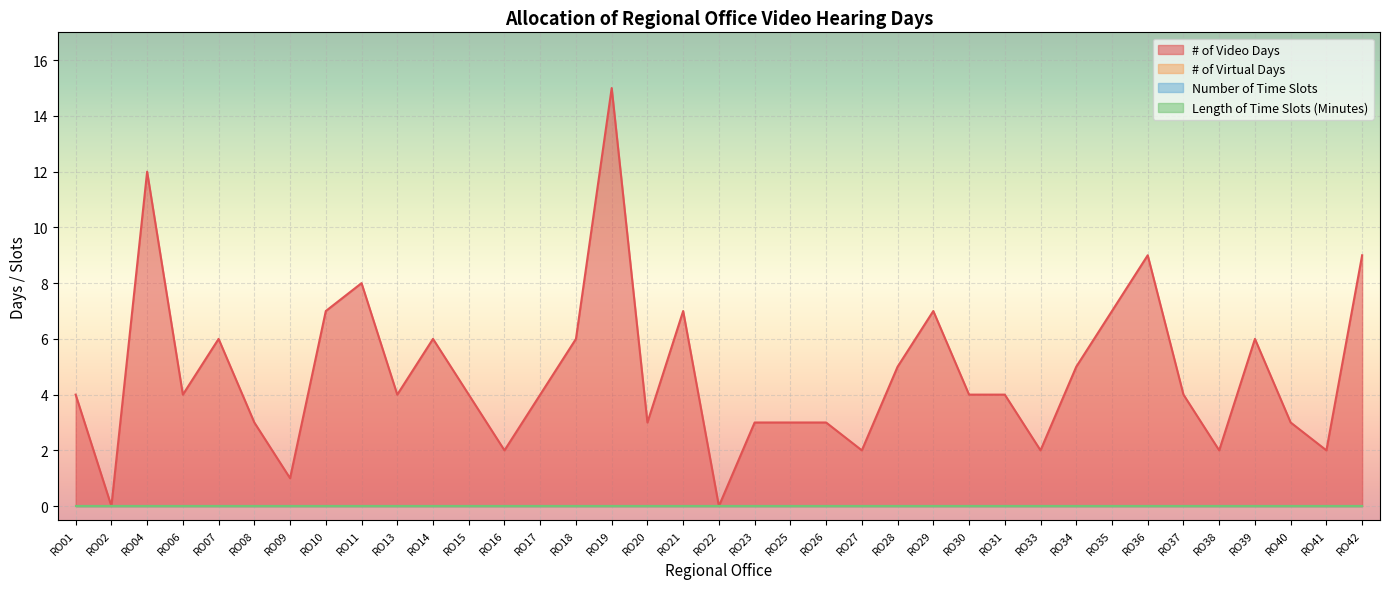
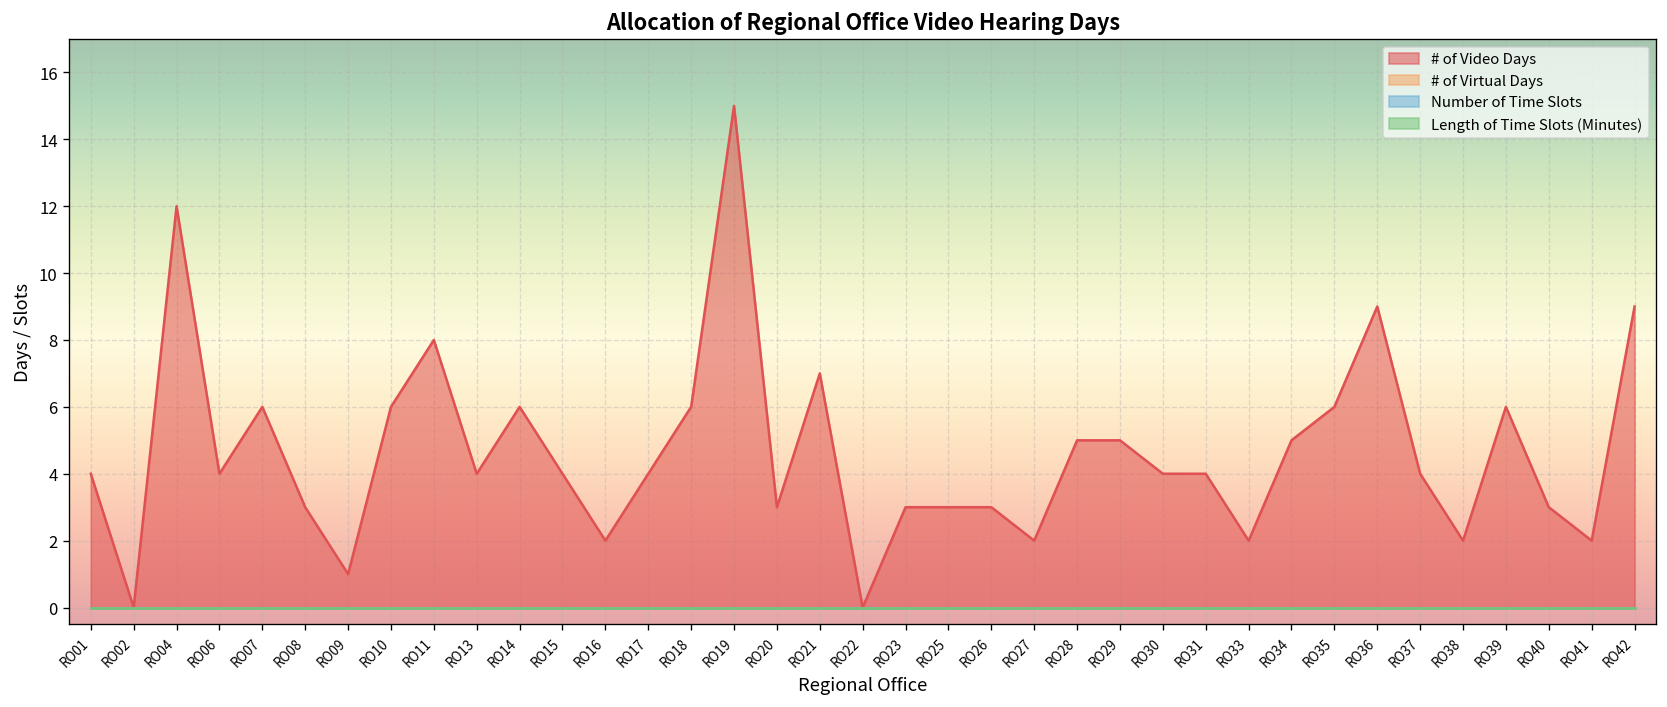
# of Video Days, RO10: 7 -> 6
# of Video Days, RO29: 7 -> 5
# of Video Days, RO35: 7 -> 6
